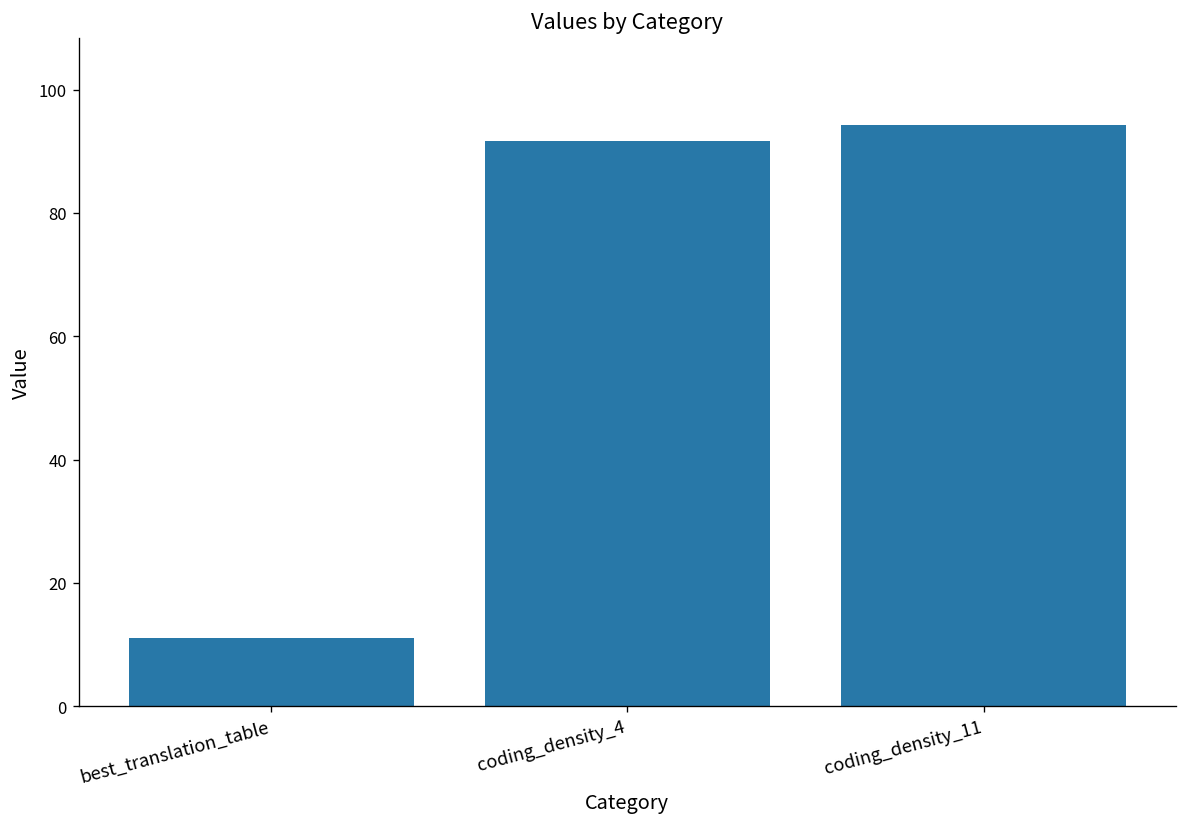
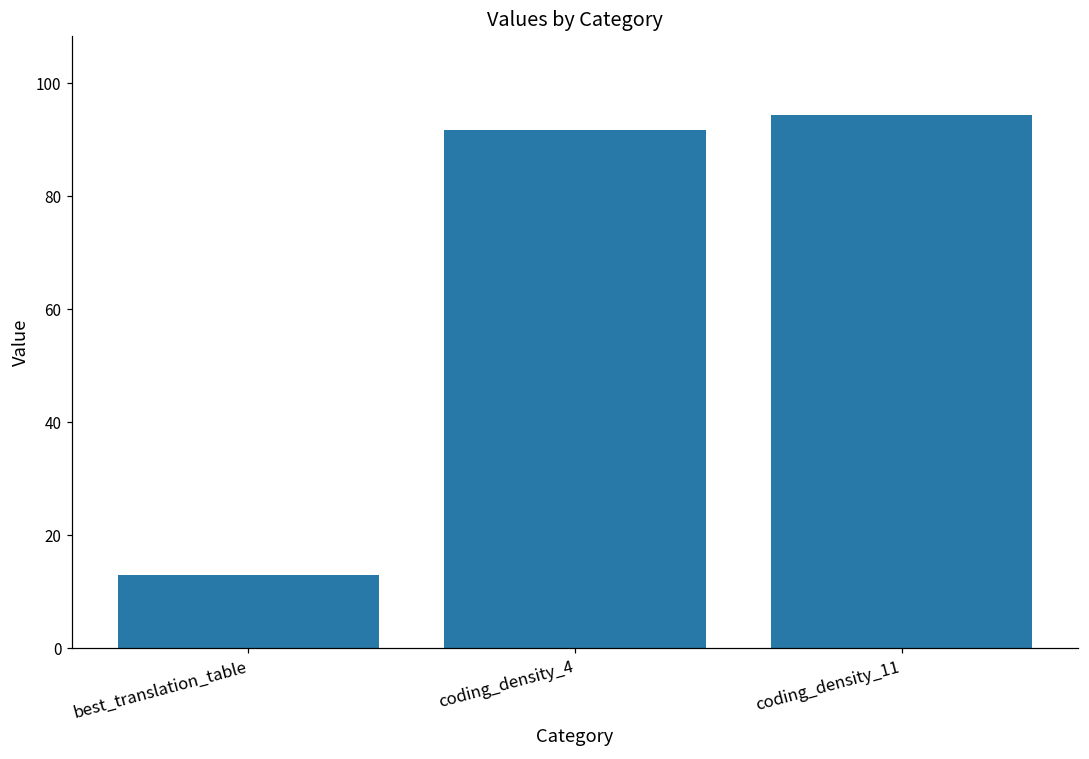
best_translation_table: 11 -> 13
